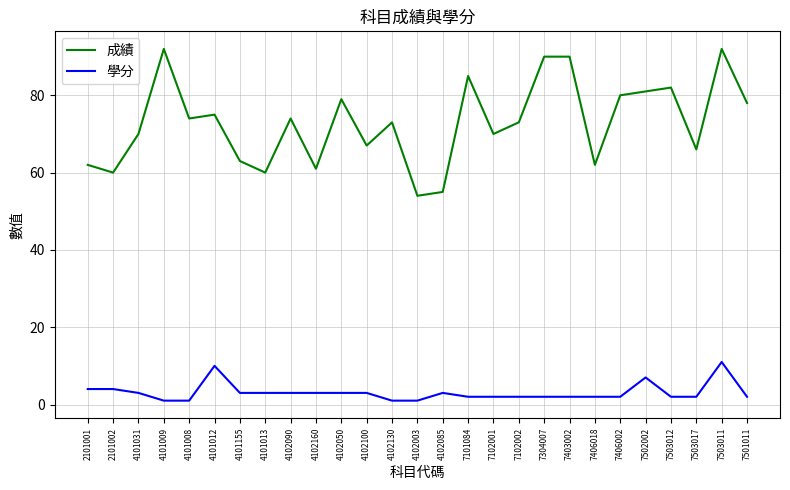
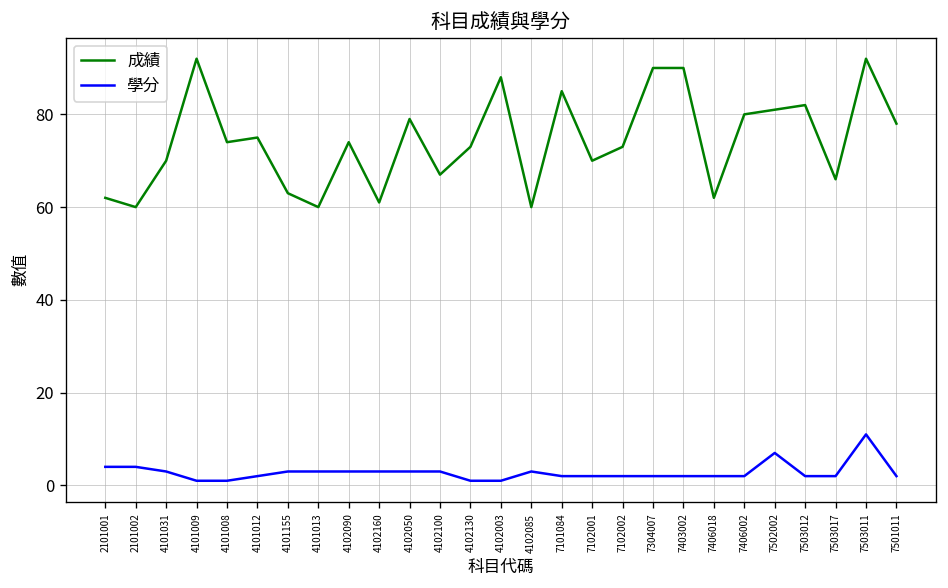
學分, 4101012: 10 -> 2
成績, 4102003: 54 -> 88
成績, 4102085: 55 -> 60
